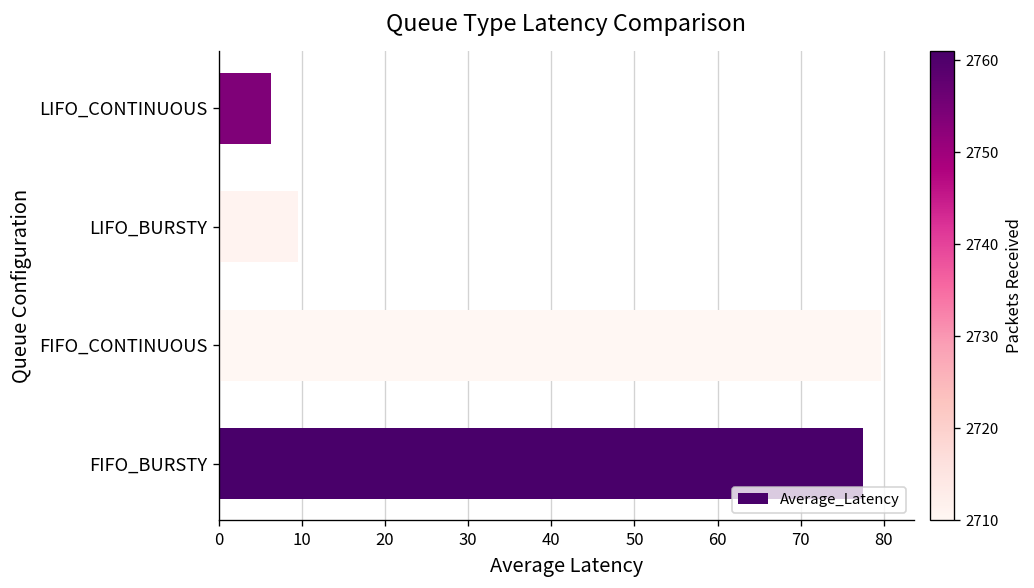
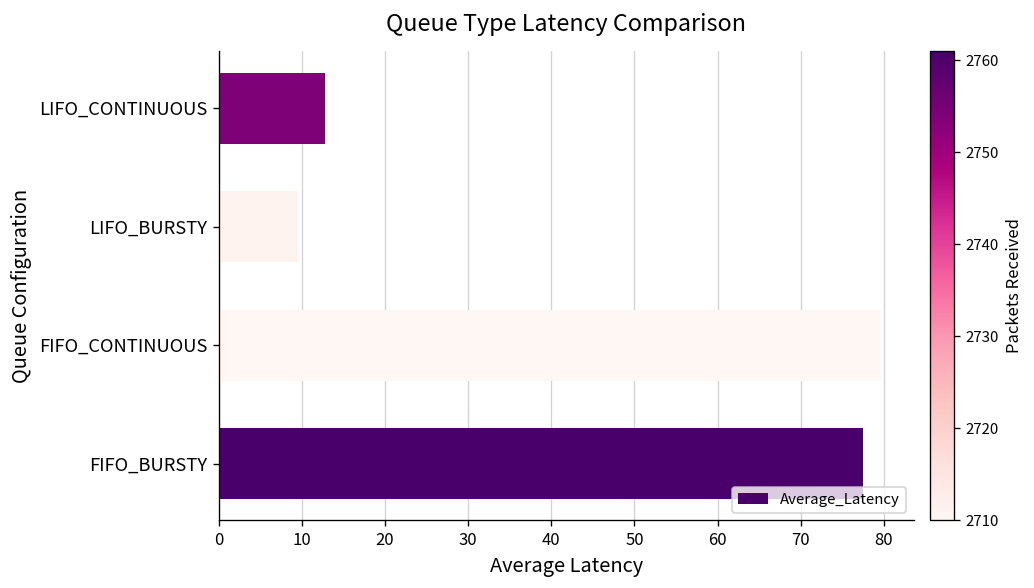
LIFO_CONTINUOUS: 6 -> 13
